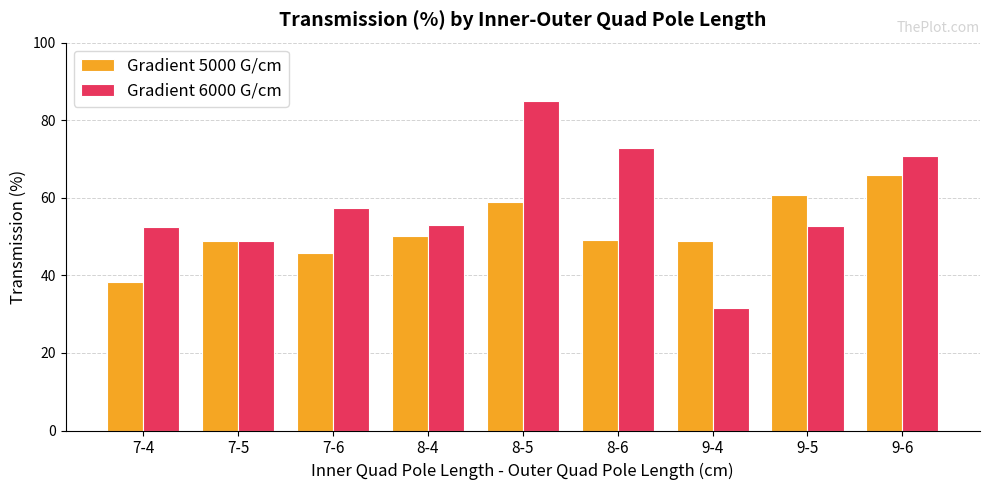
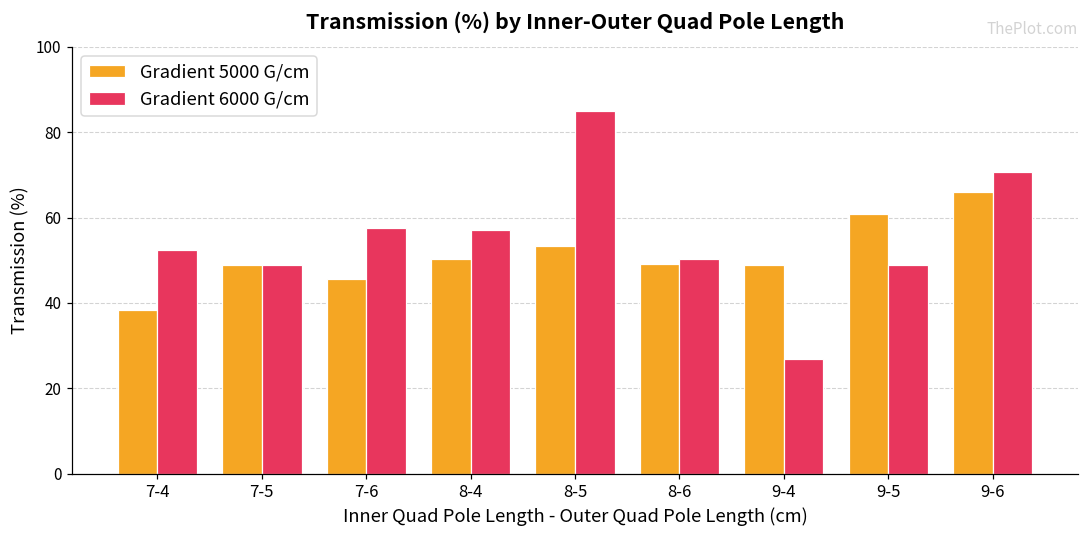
Gradient 6000 G/cm, 8-4: 53 -> 57
Gradient 5000 G/cm, 8-5: 59 -> 53
Gradient 6000 G/cm, 8-6: 73 -> 50
Gradient 6000 G/cm, 9-4: 32 -> 27
Gradient 6000 G/cm, 9-5: 53 -> 49
